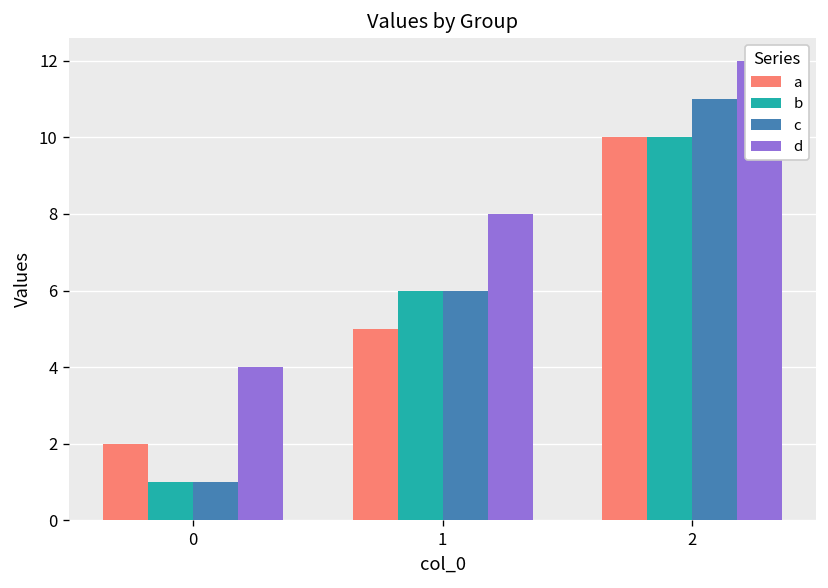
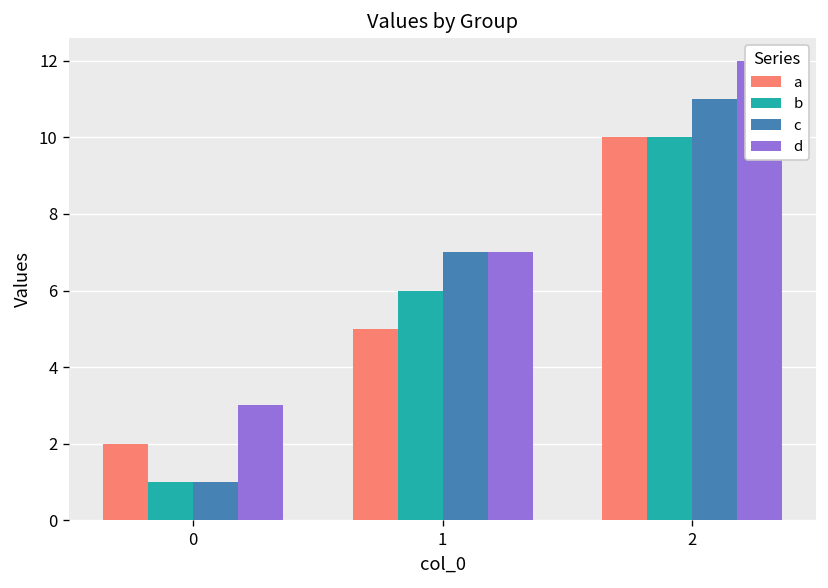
d, 0: 4 -> 3
c, 1: 6 -> 7
d, 1: 8 -> 7
